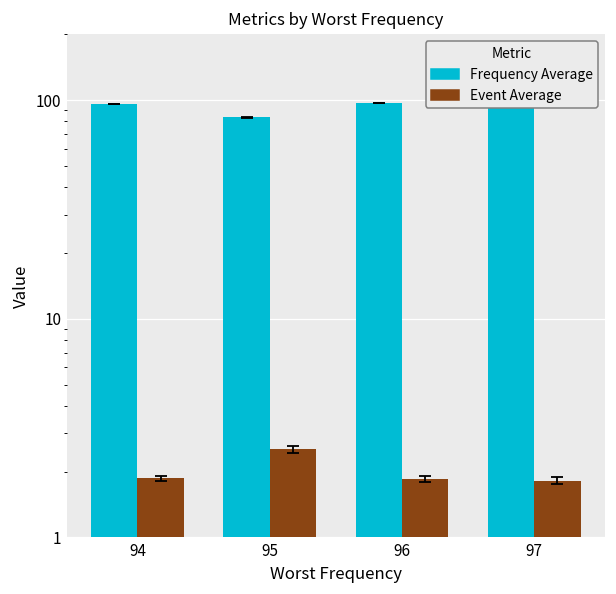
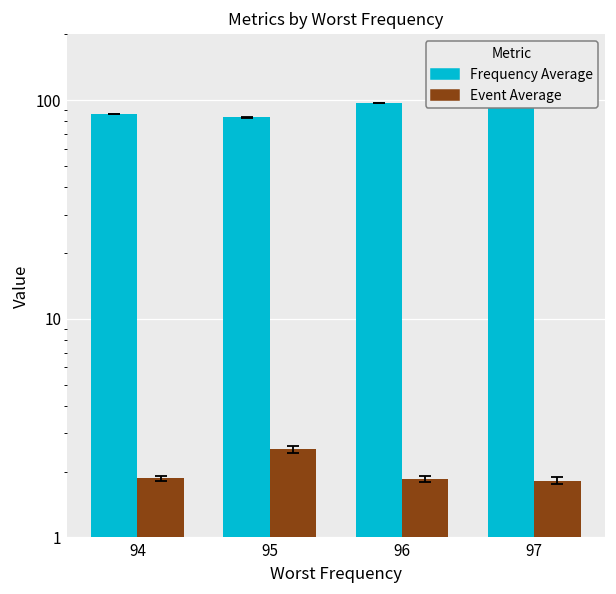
Frequency Average, 94: 100 -> 90
